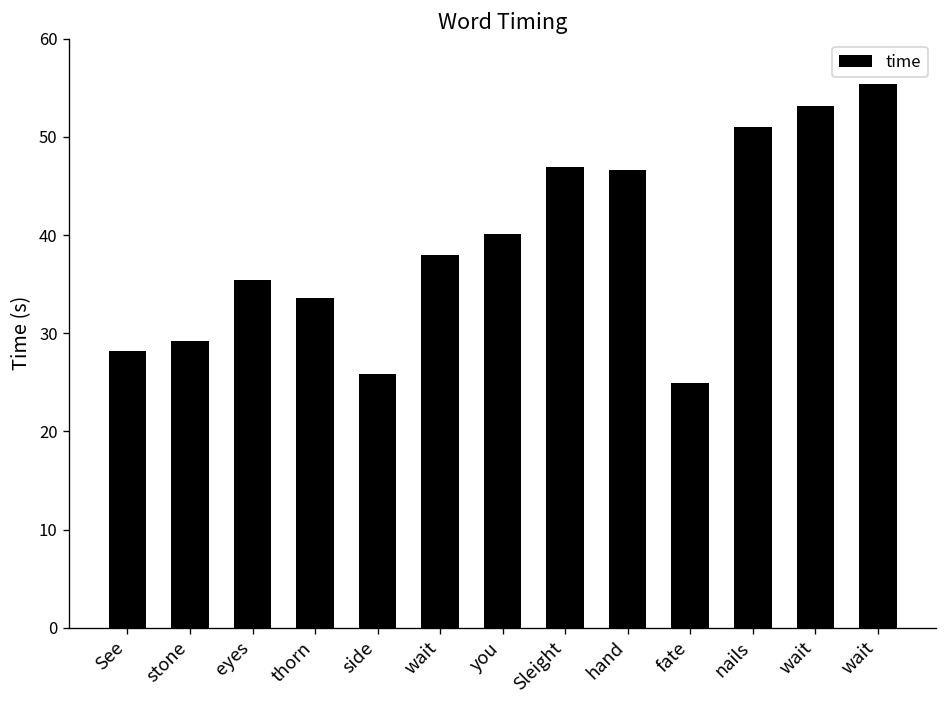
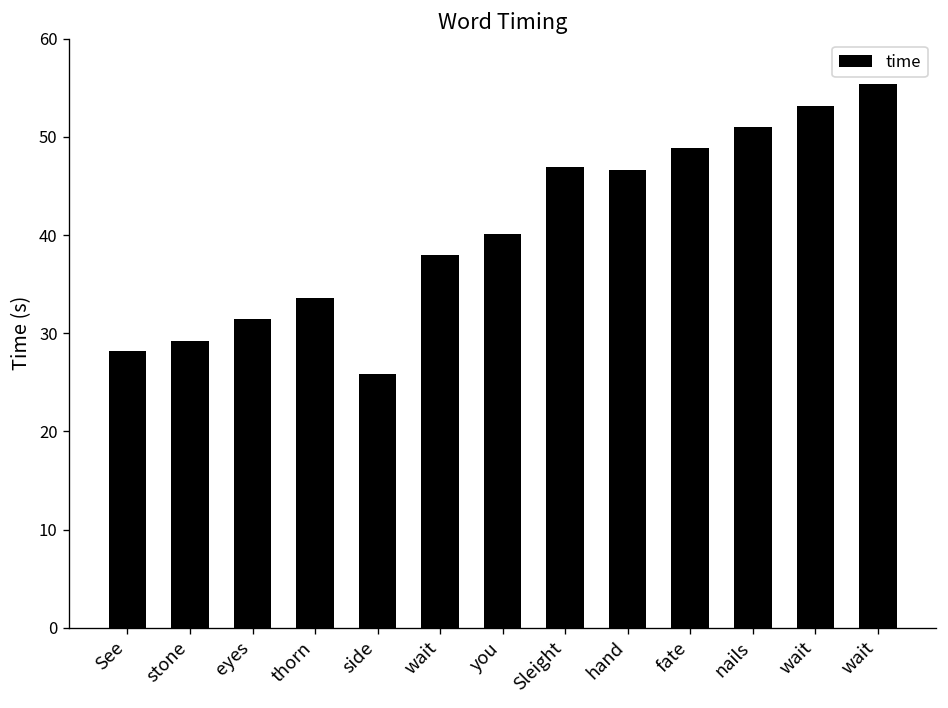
eyes: 35 -> 31
fate: 25 -> 49
